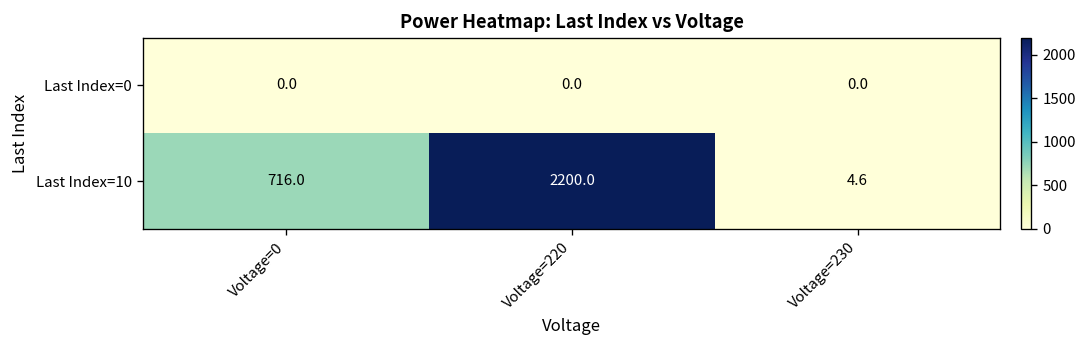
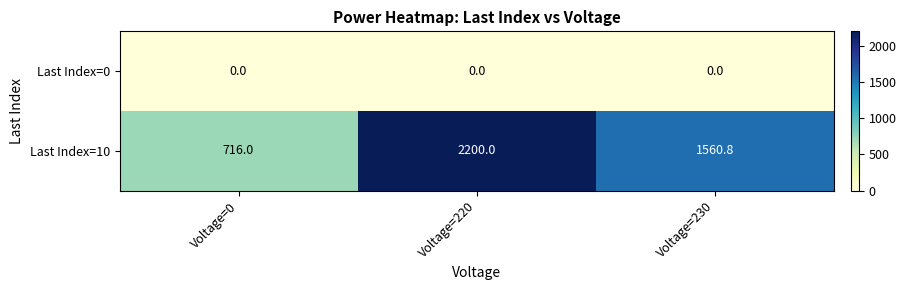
Last Index=10, Voltage=230: 4.6 -> 1560.8
